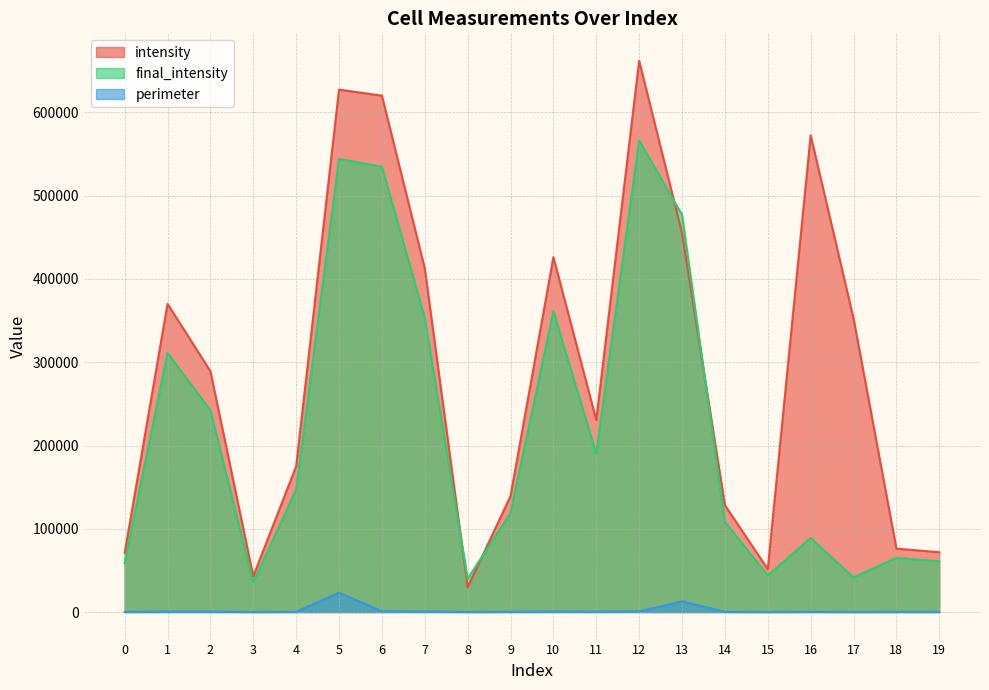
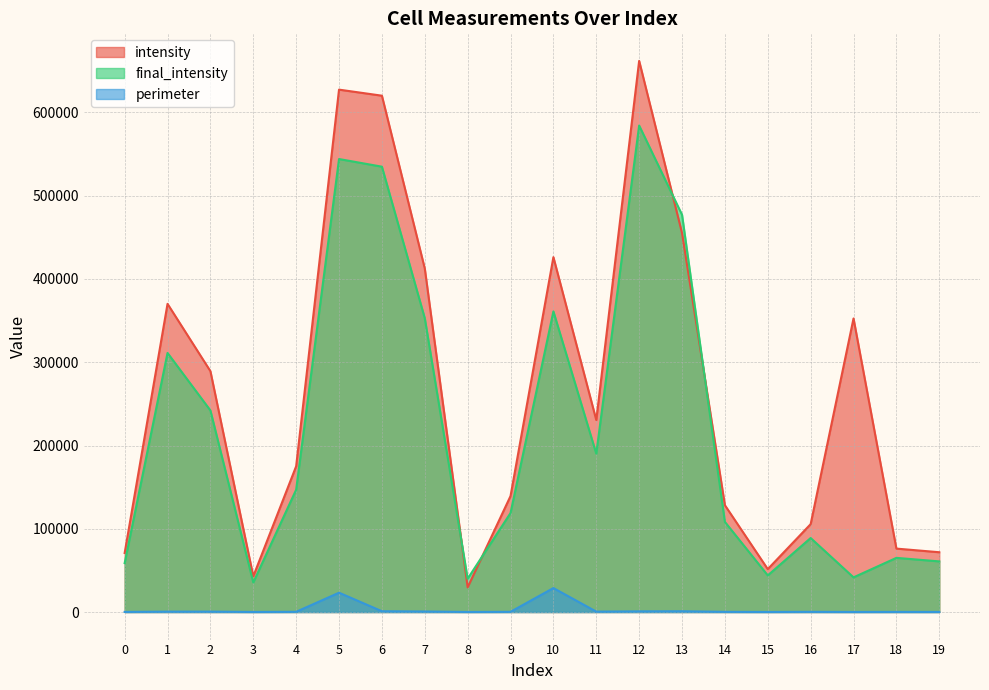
perimeter, 10: 0 -> 30000
final_intensity, 12: 570000 -> 580000
perimeter, 13: 10000 -> 0
intensity, 16: 570000 -> 110000
